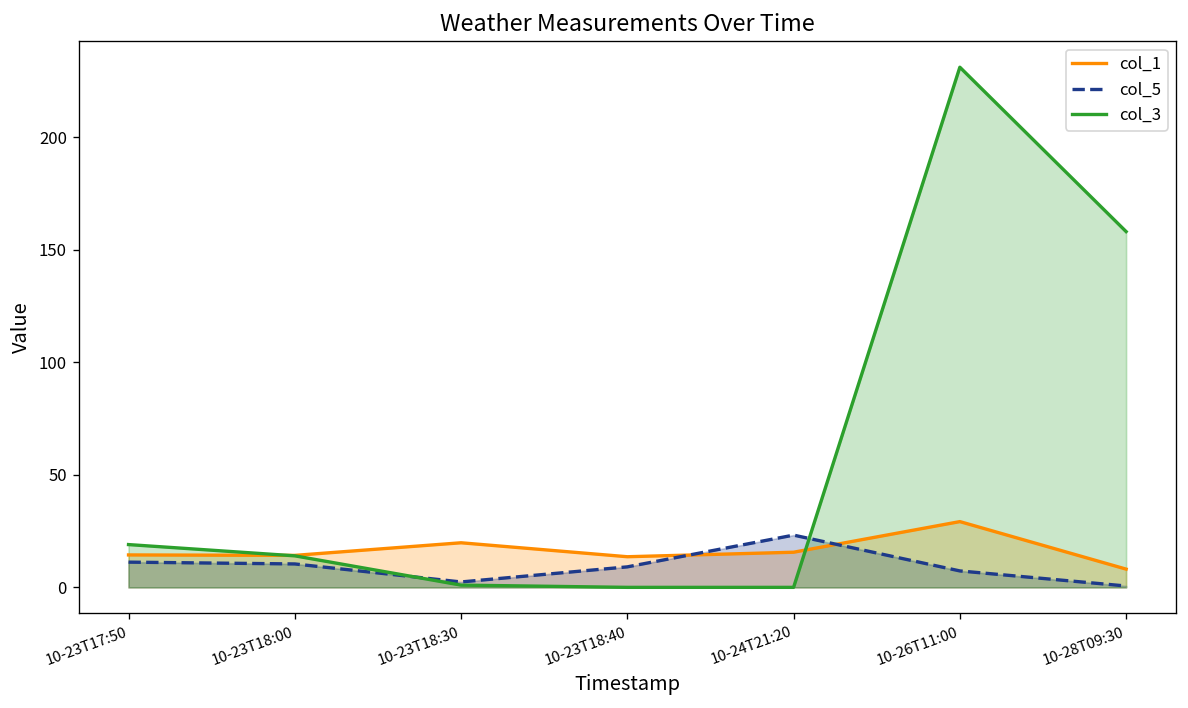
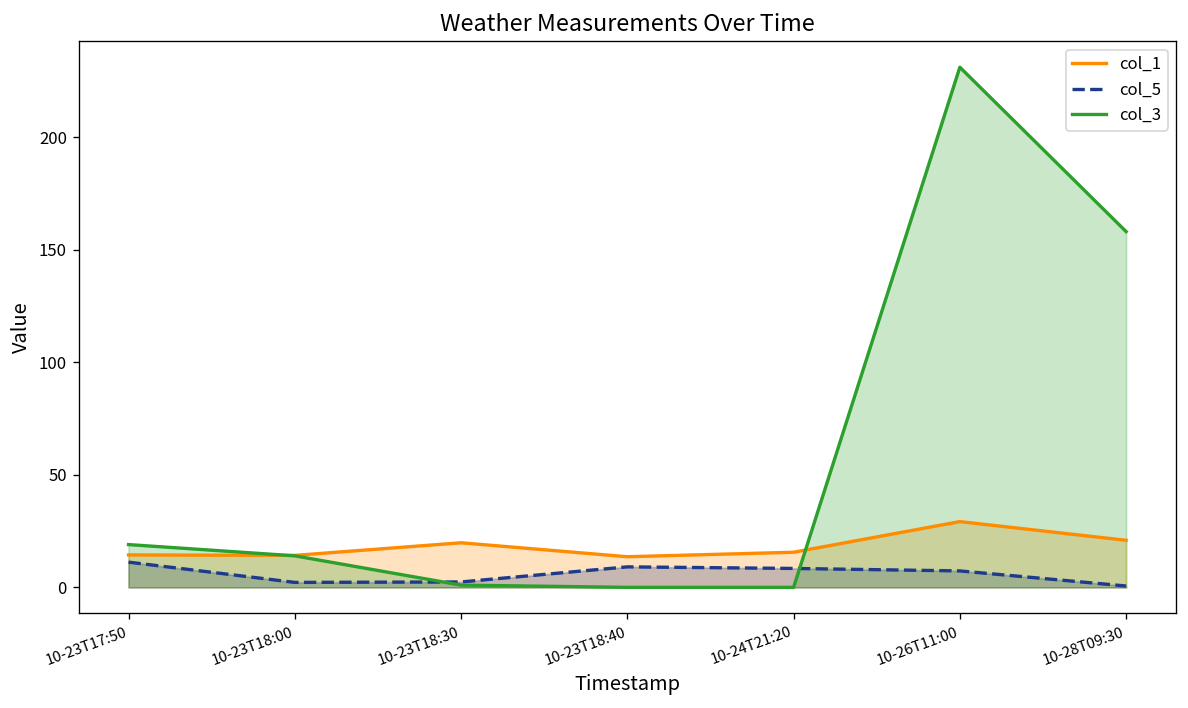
col_5, 10-23T18:00: 10 -> 2
col_5, 10-24T21:20: 23 -> 8
col_1, 10-28T09:30: 8 -> 21
